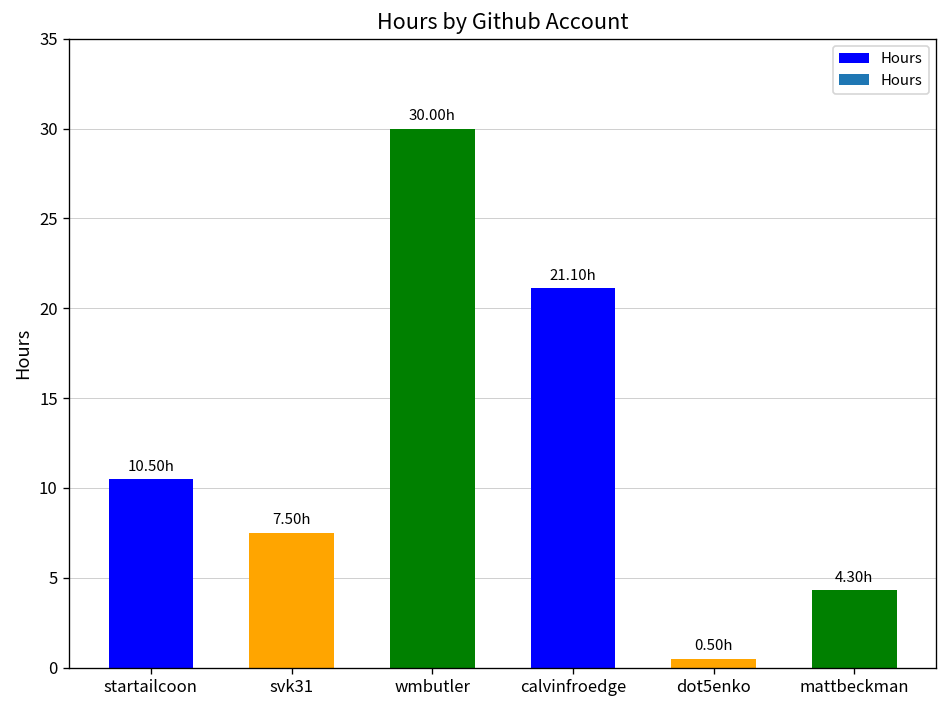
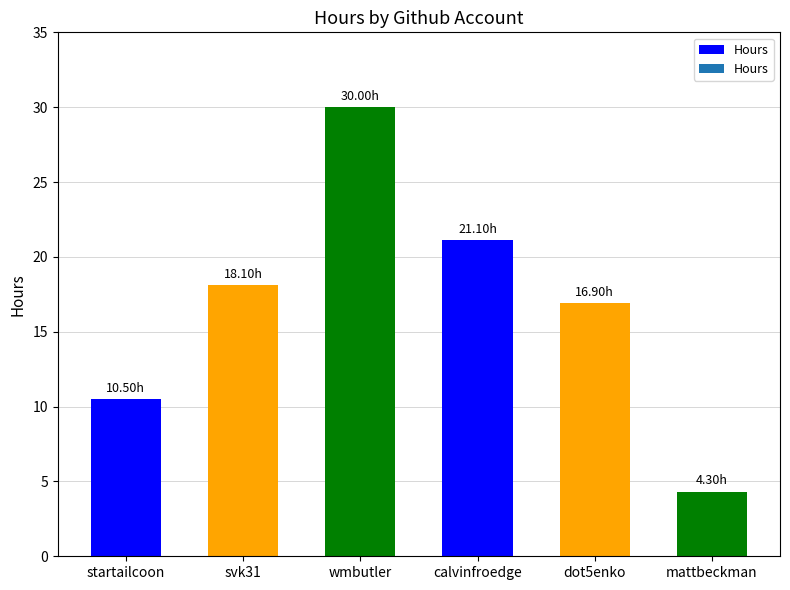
svk31: 7.50h -> 18.10h
dot5enko: 0.50h -> 16.90h
